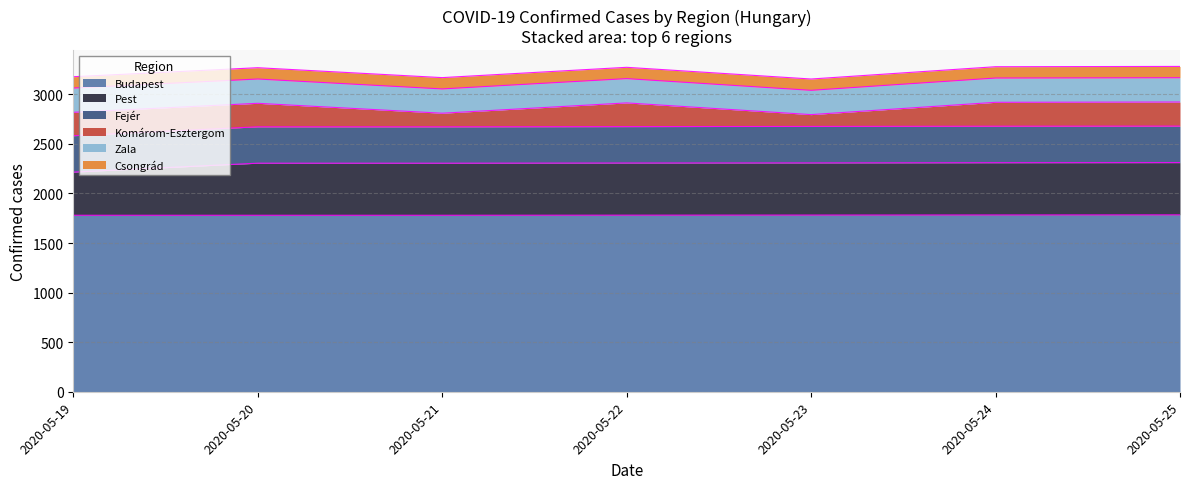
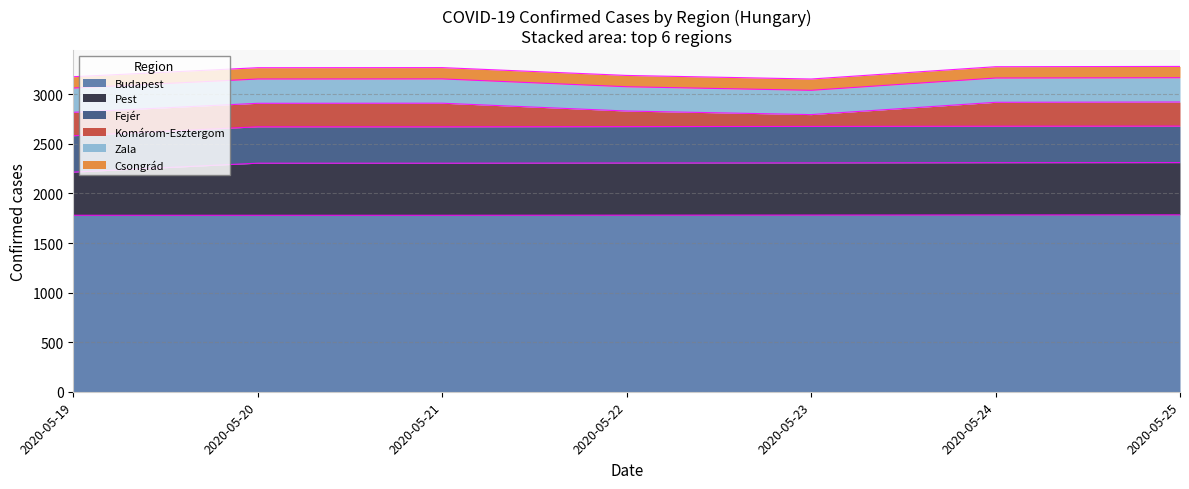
Komárom-Esztergom, 2020-05-21: 100 -> 200
Komárom-Esztergom, 2020-05-22: 240 -> 160
